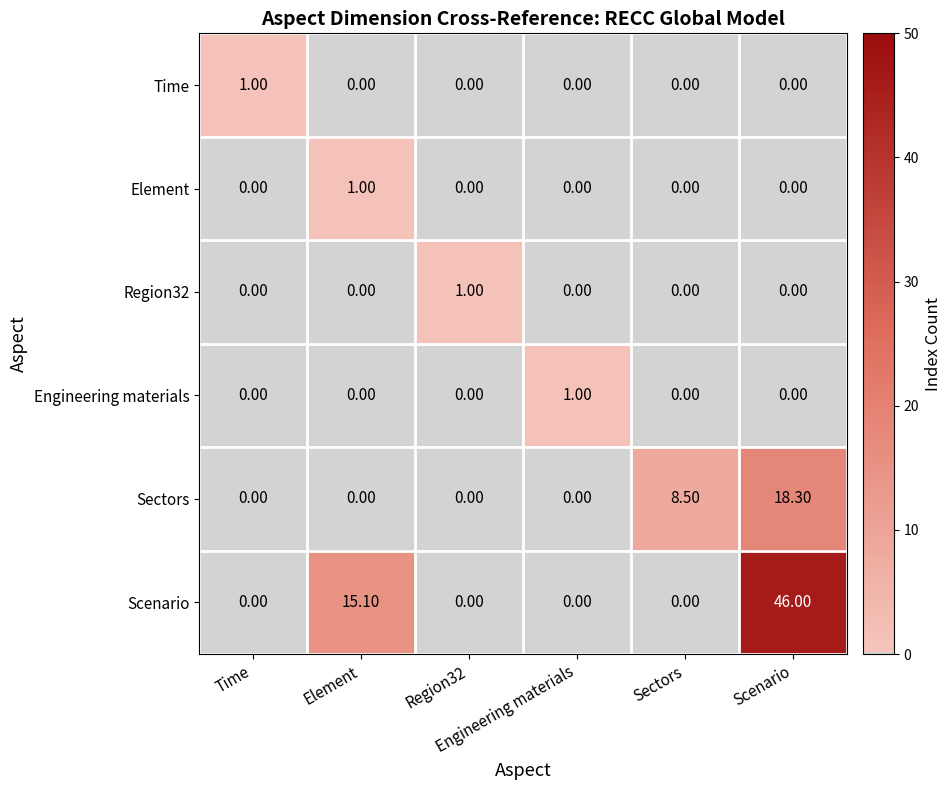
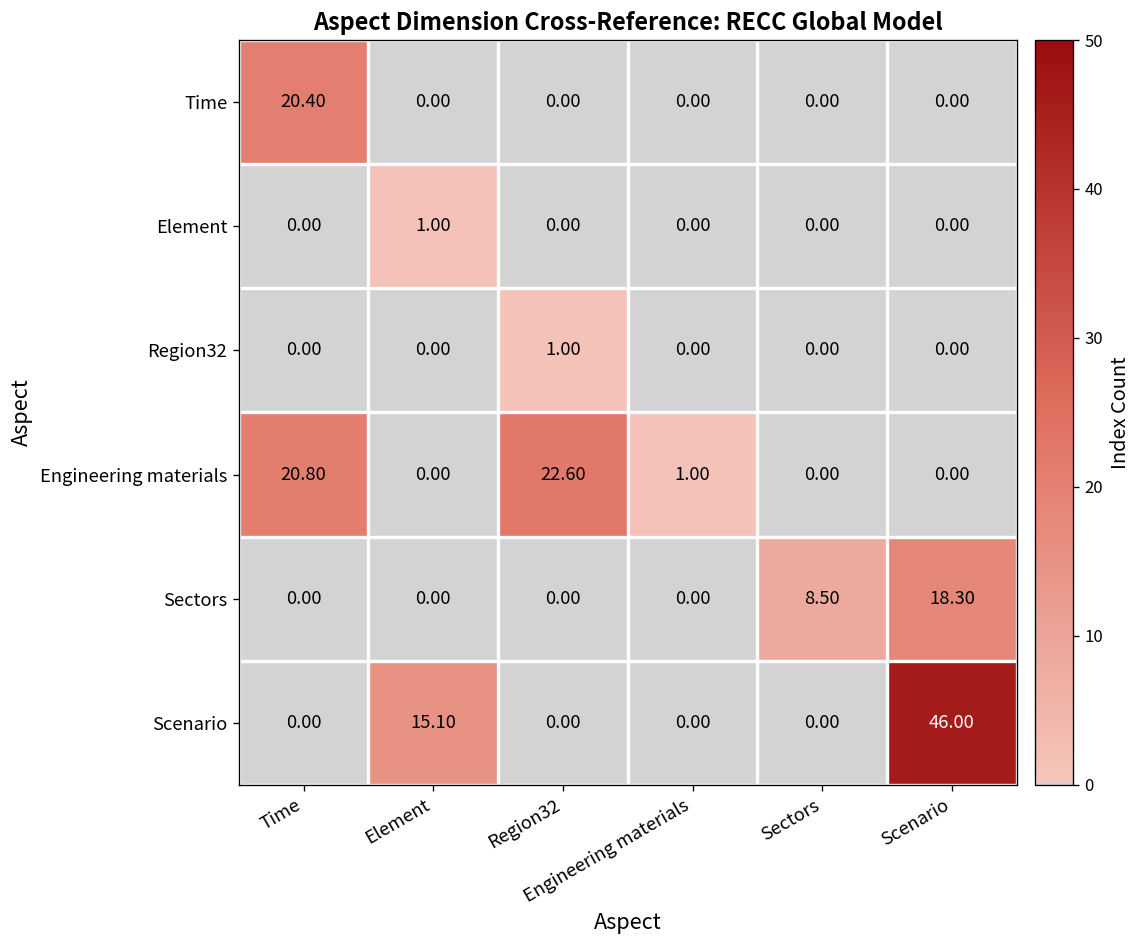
Time, Time: 1.00 -> 20.40
Engineering materials, Time: 0.00 -> 20.80
Engineering materials, Region32: 0.00 -> 22.60
